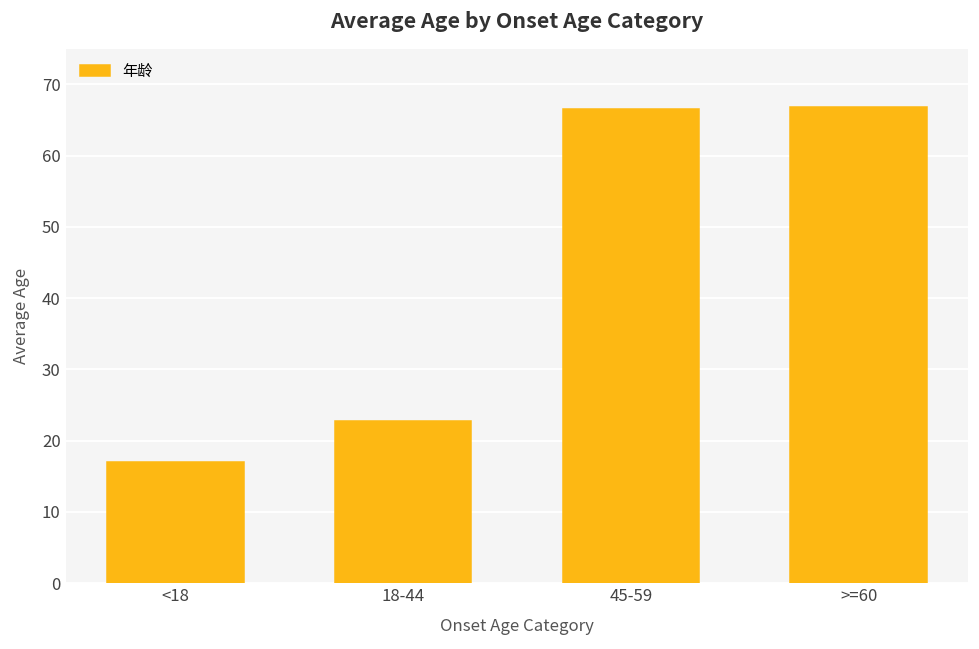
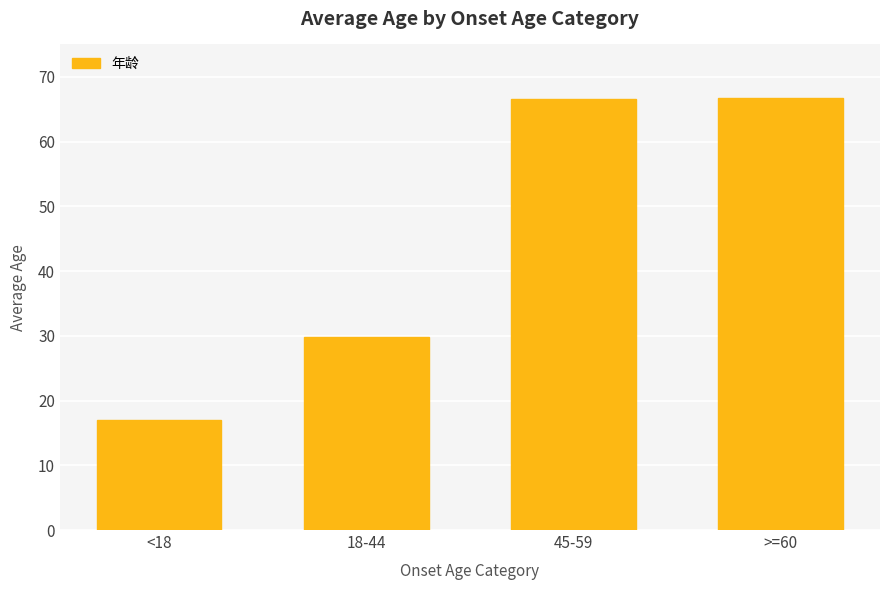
18-44: 23 -> 30
